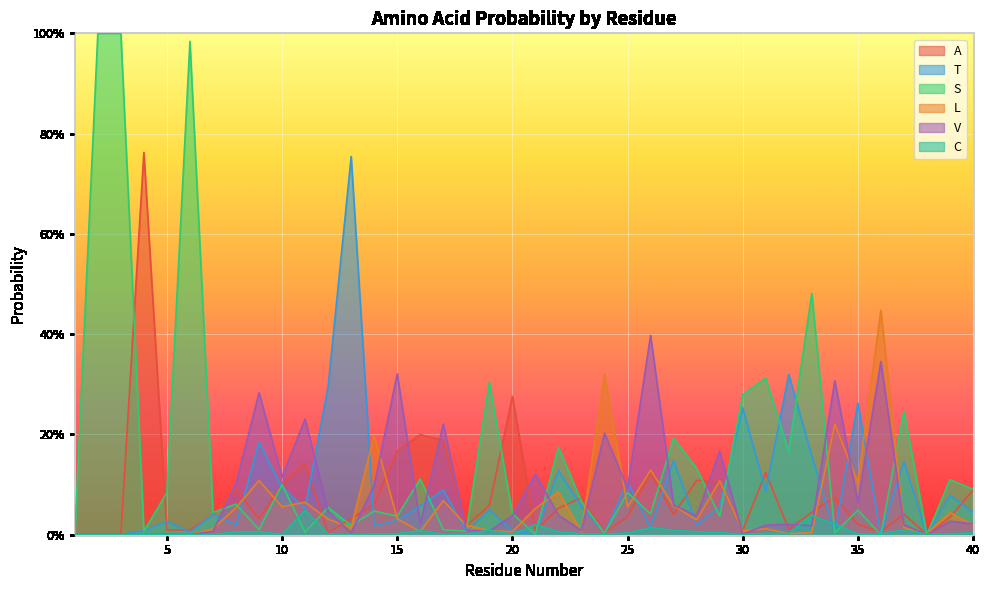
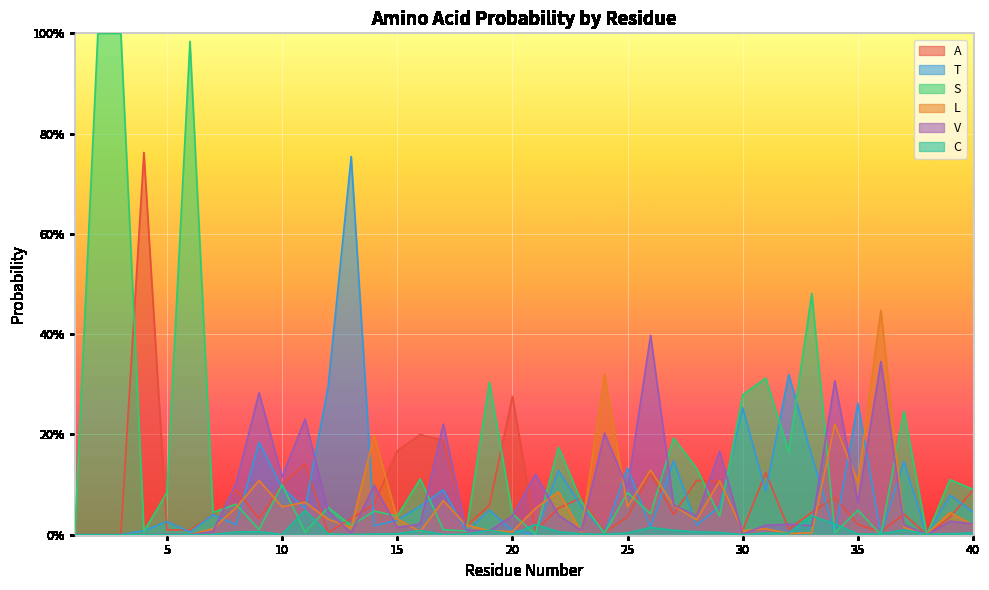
V, 15: 32% -> 1%
T, 25: 11% -> 13%
